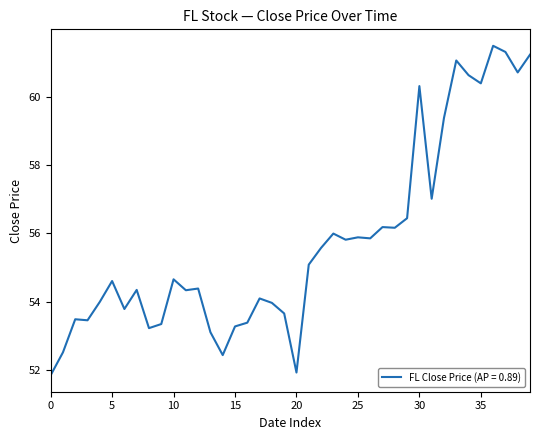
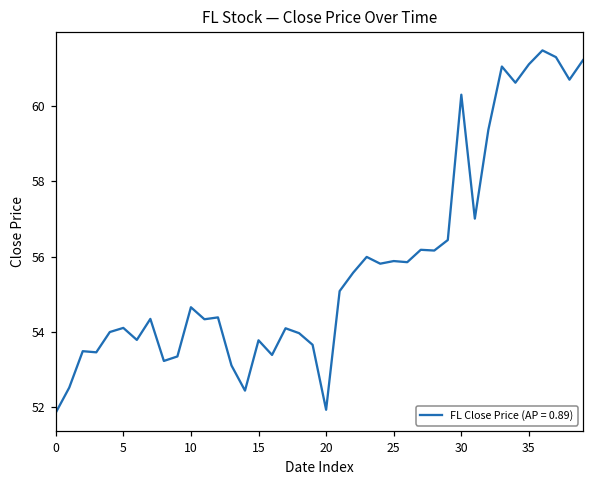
5: 54.6 -> 54.1
15: 53.3 -> 53.8
35: 60.4 -> 61.1
